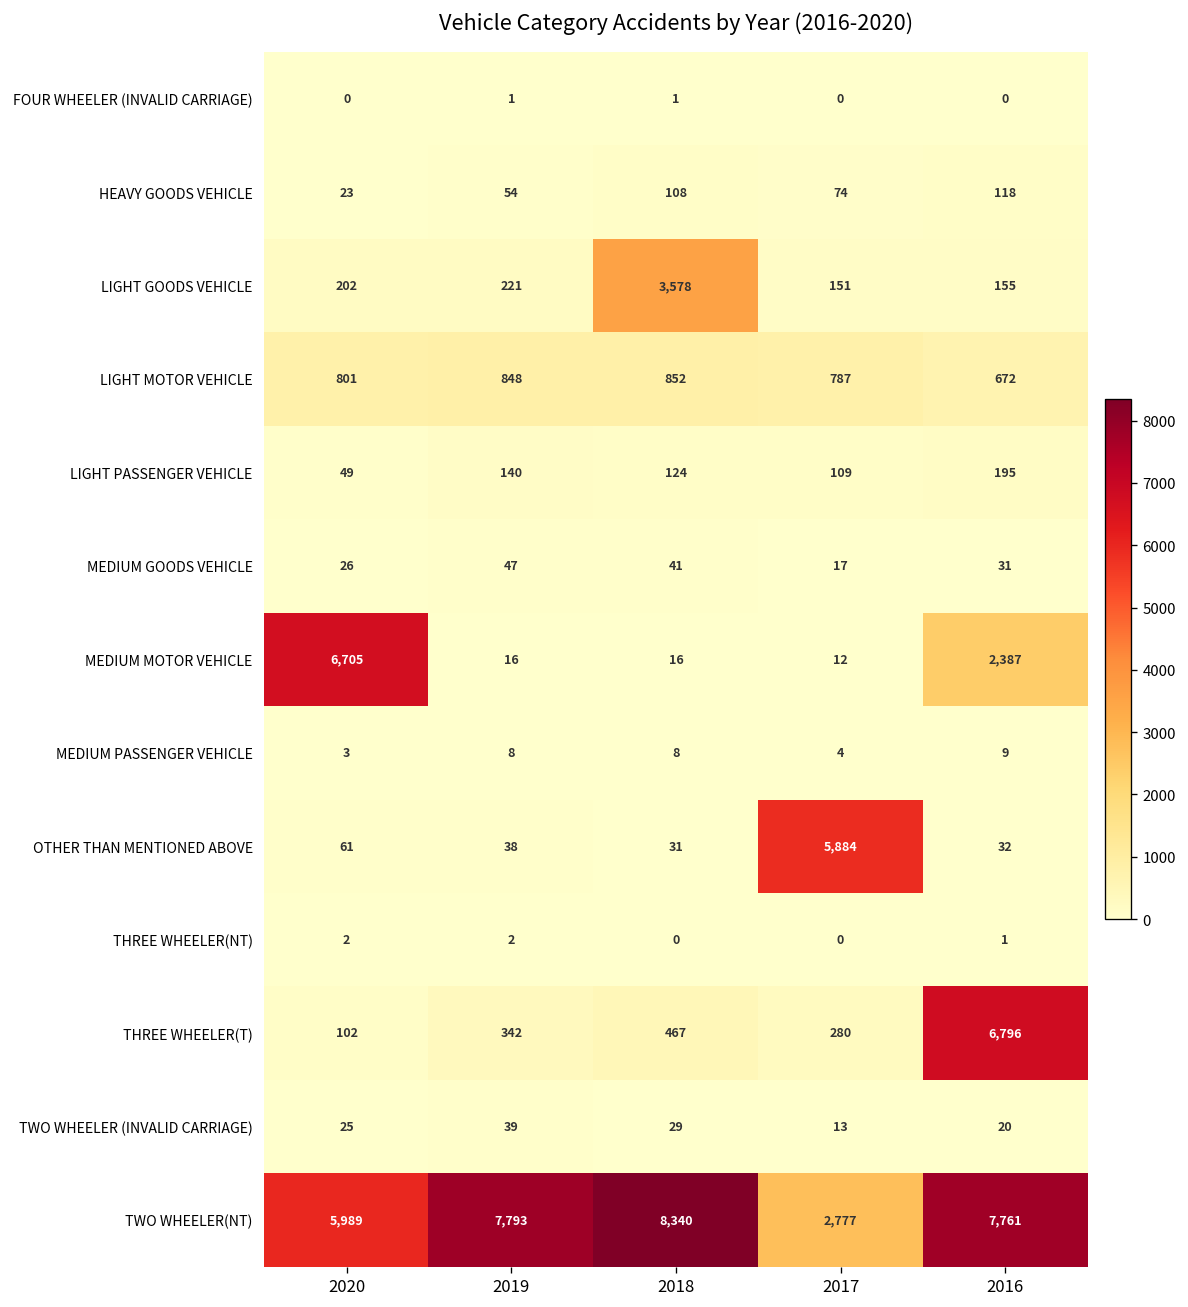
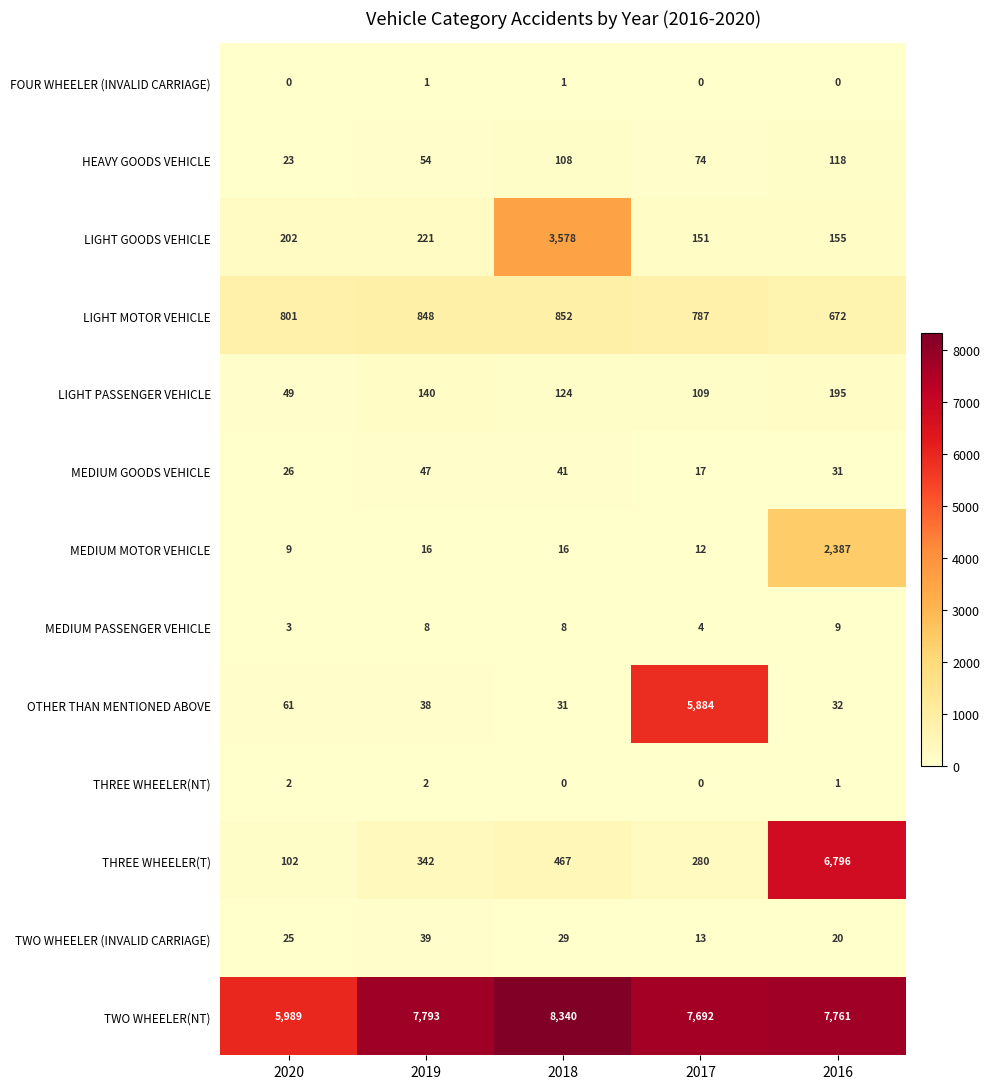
MEDIUM MOTOR VEHICLE, 2020: 6,705 -> 9
TWO WHEELER(NT), 2017: 2,777 -> 7,692
